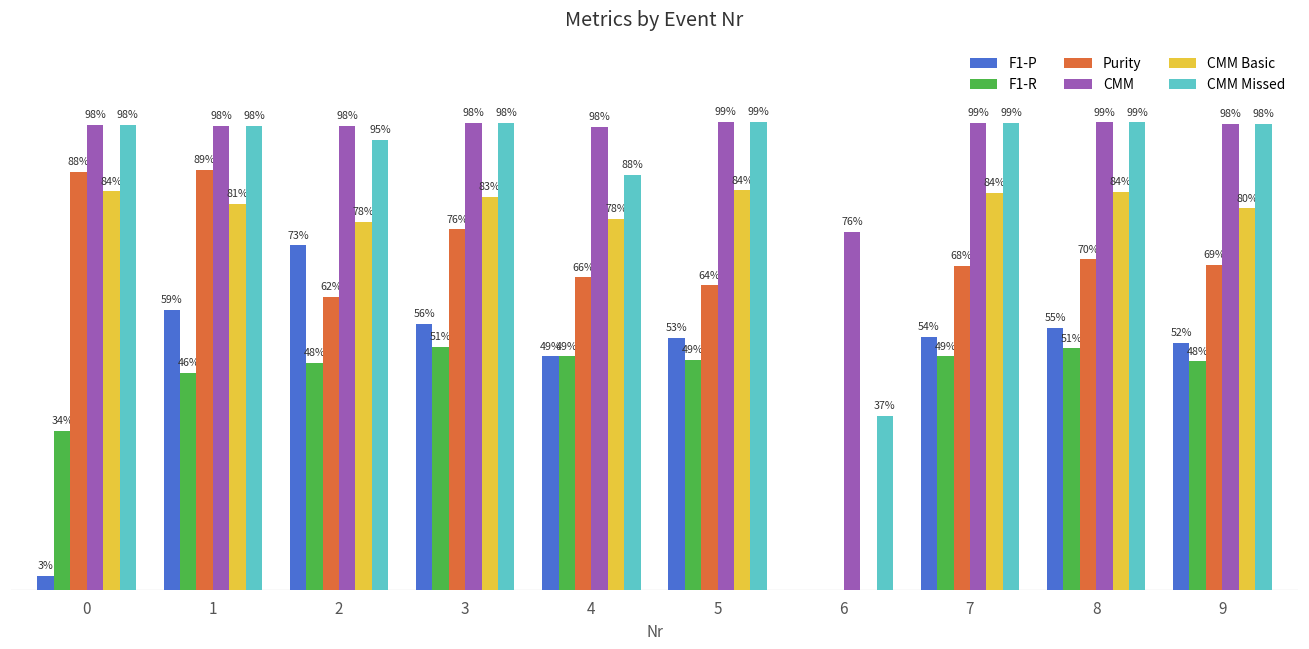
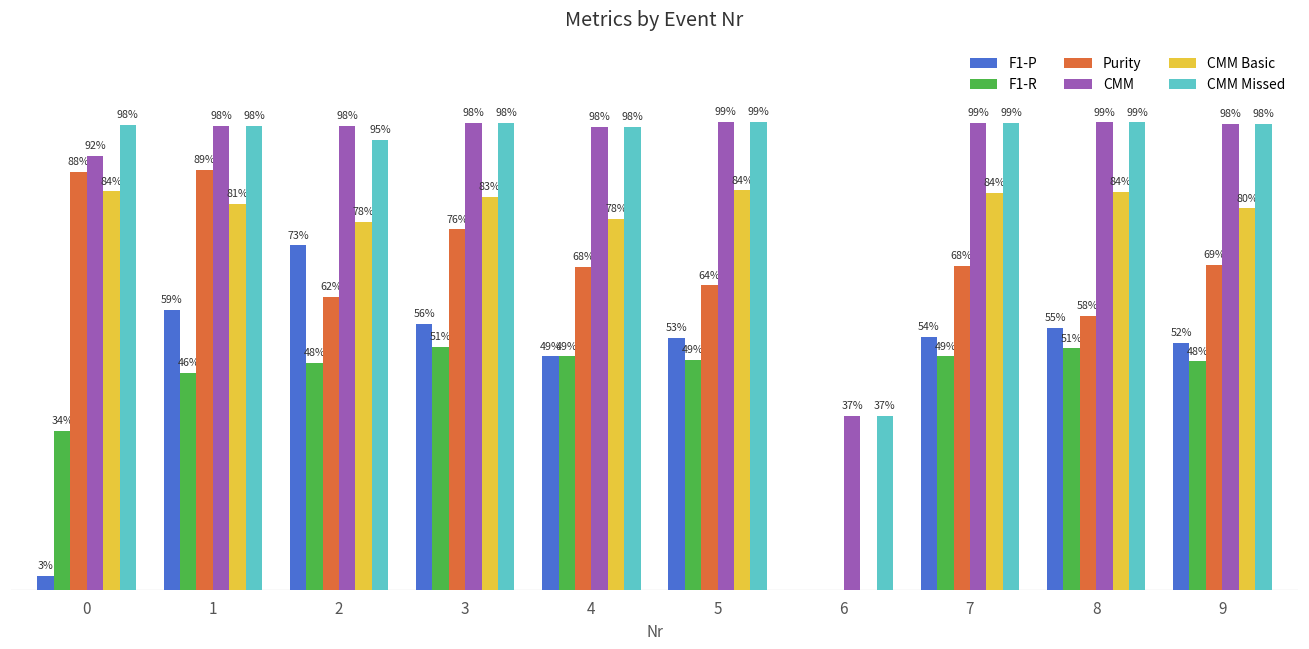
CMM, 0: 98% -> 92%
Purity, 4: 66% -> 68%
CMM Missed, 4: 88% -> 98%
CMM, 6: 76% -> 37%
Purity, 8: 70% -> 58%
